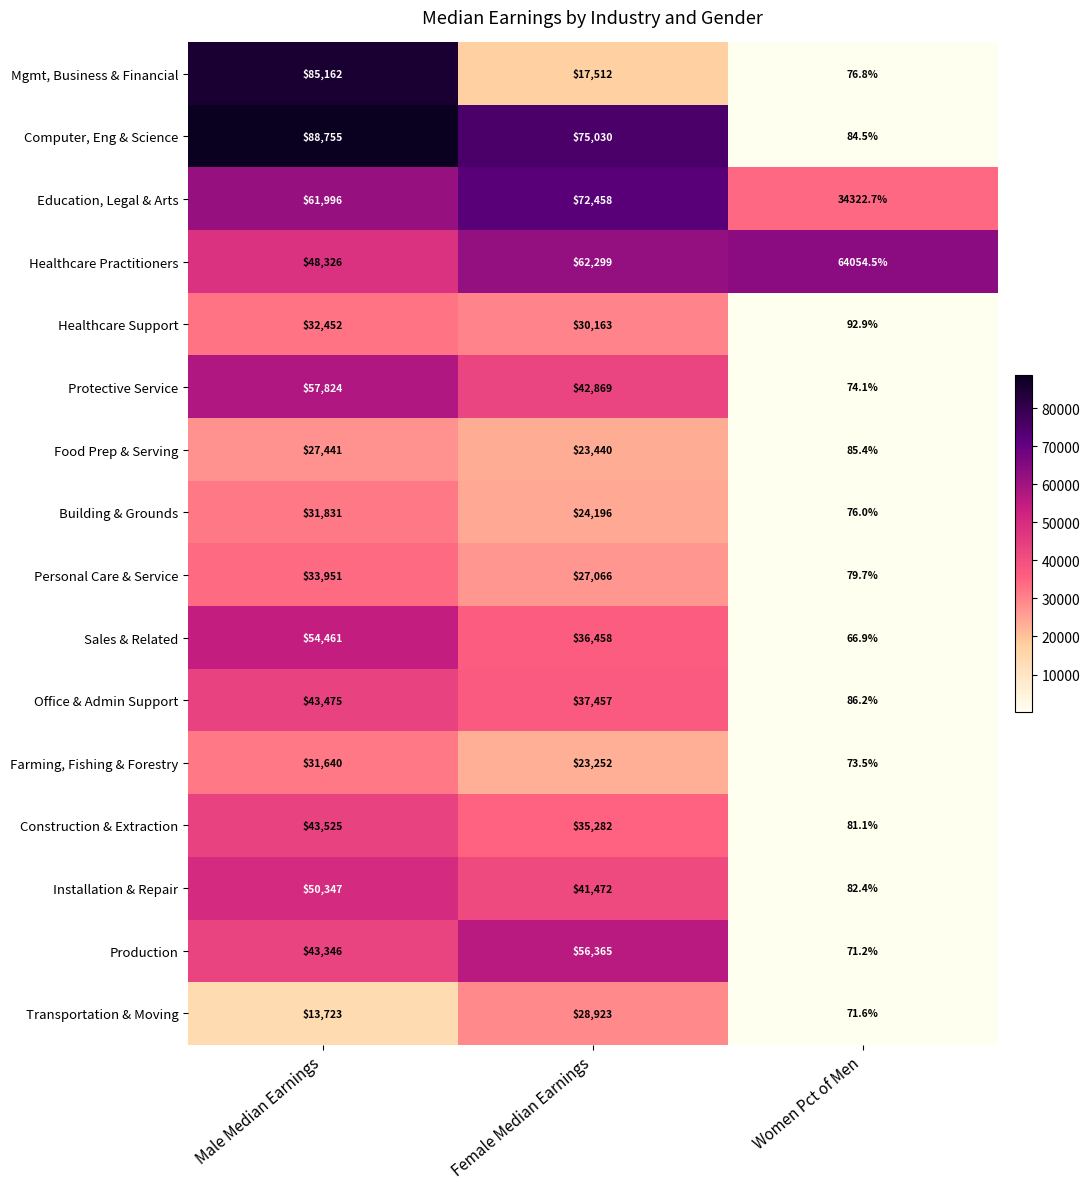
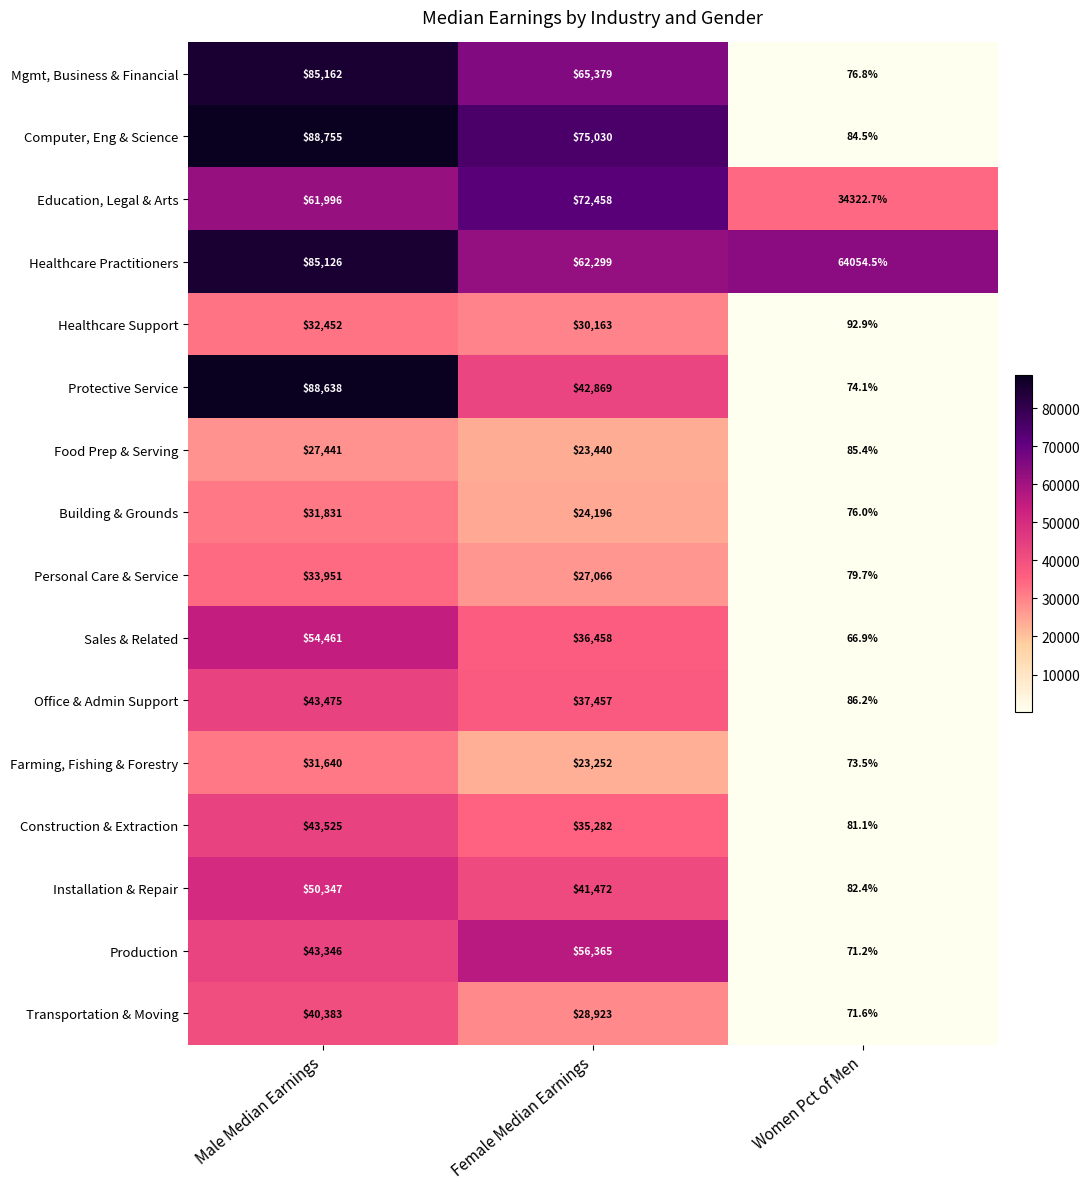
Mgmt, Business & Financial, Female Median Earnings: $17,512 -> $65,379
Healthcare Practitioners, Male Median Earnings: $48,326 -> $85,126
Protective Service, Male Median Earnings: $57,824 -> $88,638
Transportation & Moving, Male Median Earnings: $13,723 -> $40,383
